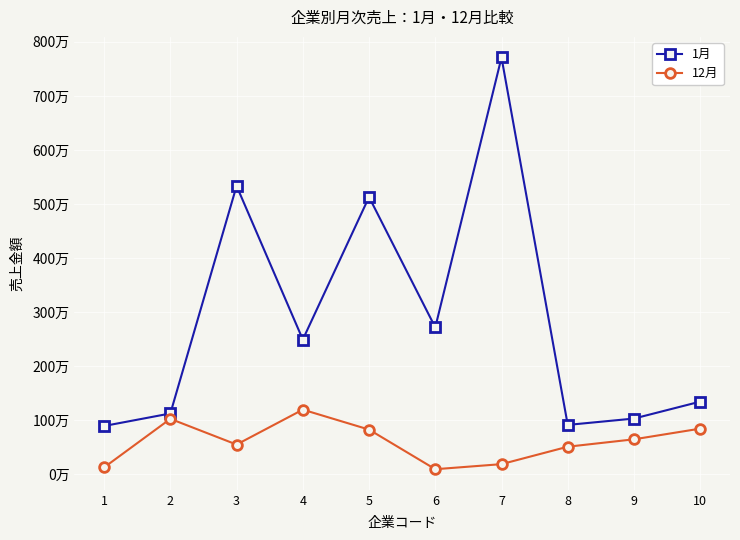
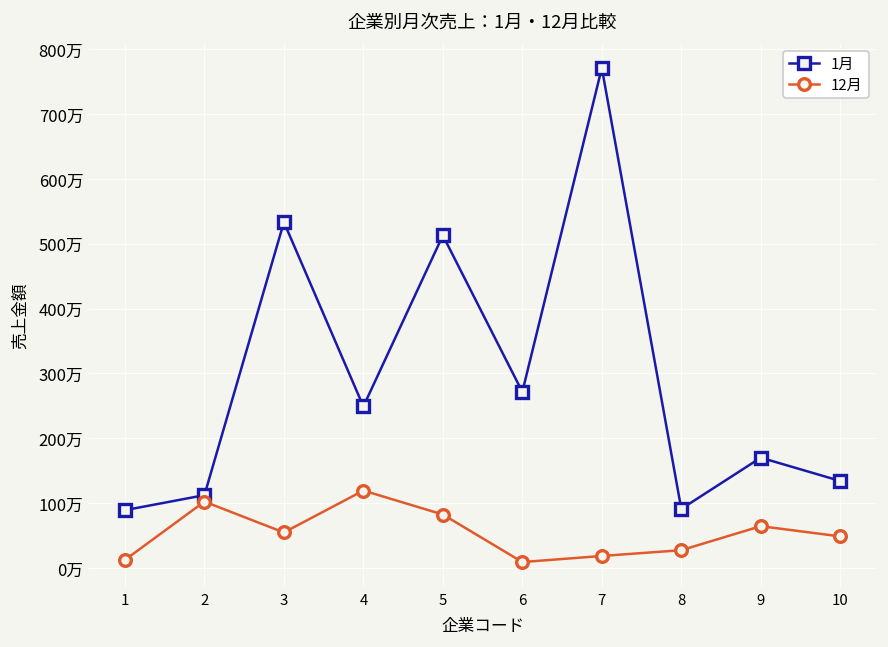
12月, 8: 50万 -> 30万
1月, 9: 100万 -> 170万
12月, 10: 80万 -> 50万
